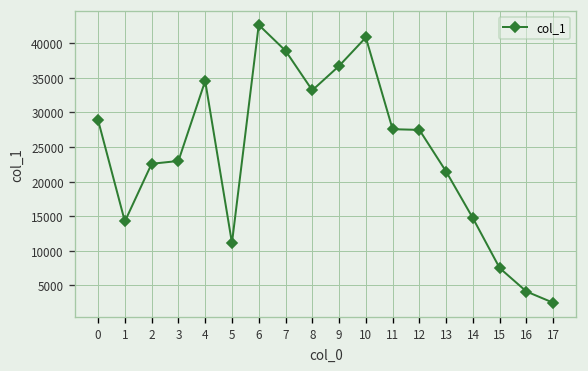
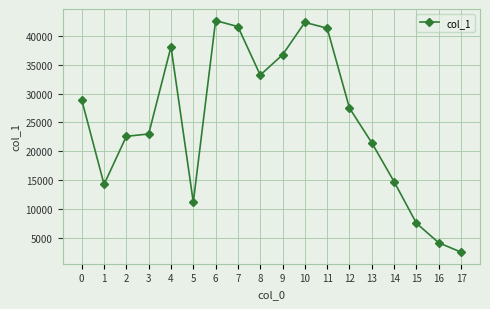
4: 35000 -> 38000
7: 39000 -> 42000
10: 41000 -> 42000
11: 28000 -> 41000
